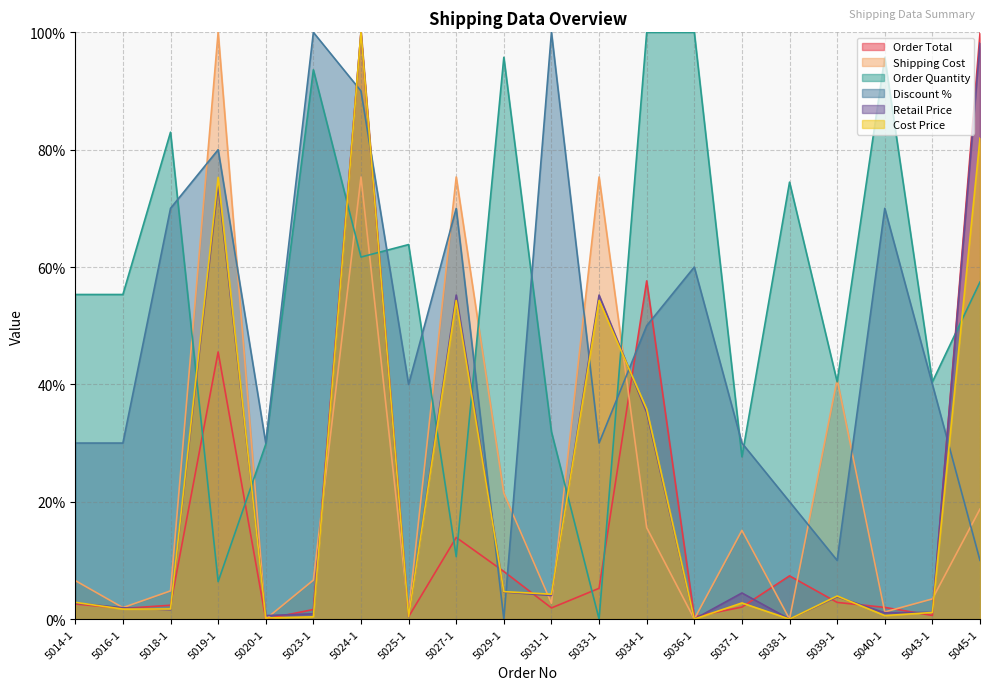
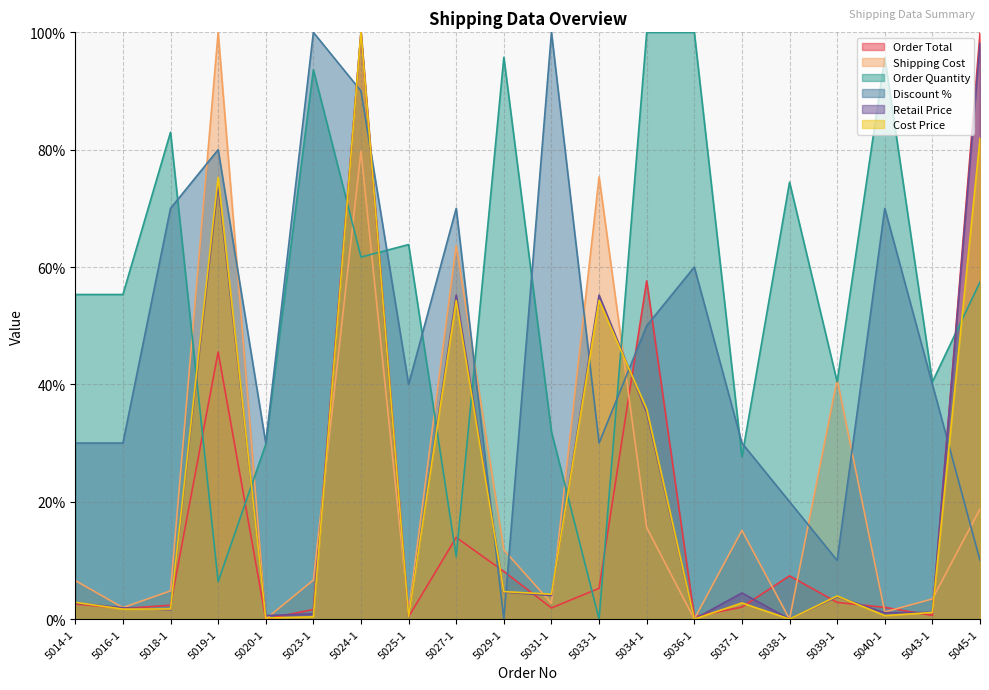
Shipping Cost, 5024-1: 75% -> 80%
Shipping Cost, 5027-1: 75% -> 64%
Shipping Cost, 5029-1: 21% -> 12%
